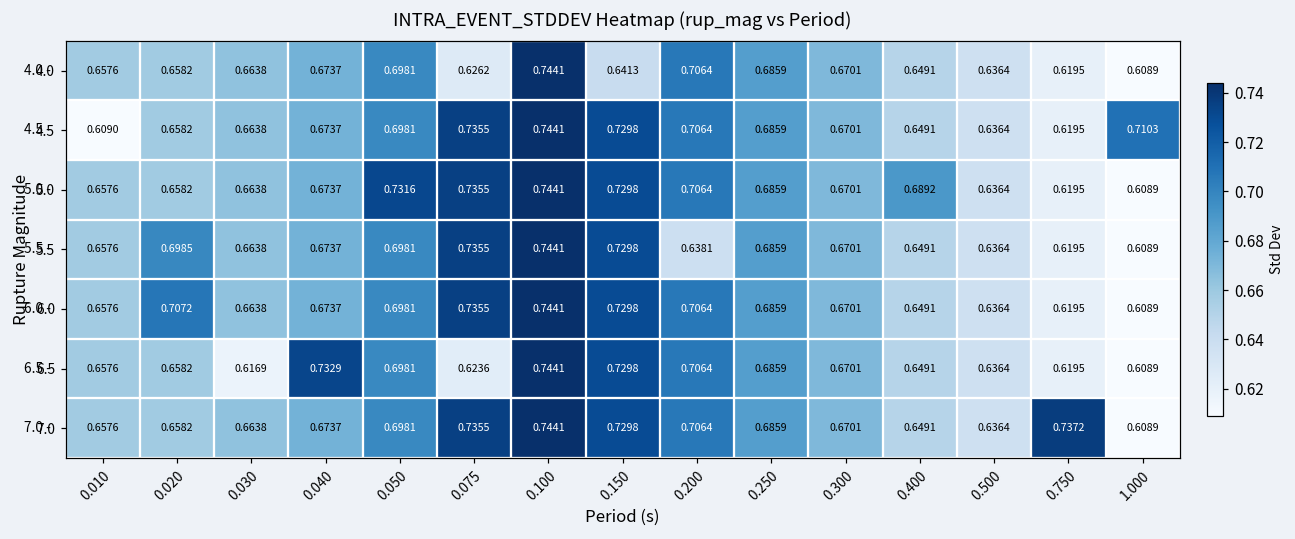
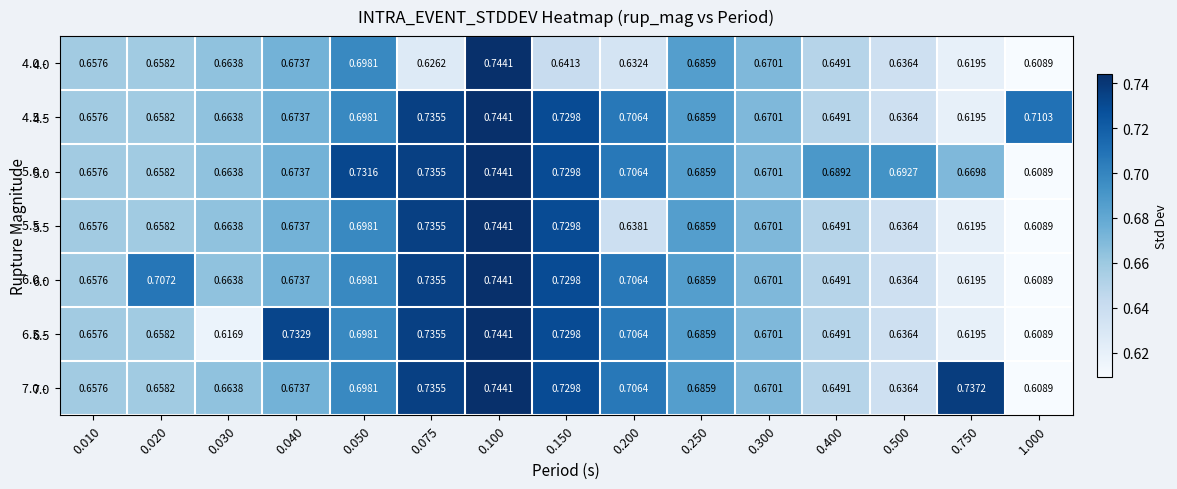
4.0, 0.200: 0.7064 -> 0.6324
4.5, 0.010: 0.6090 -> 0.6576
5.0, 0.500: 0.6364 -> 0.6927
5.0, 0.750: 0.6195 -> 0.6698
5.5, 0.020: 0.6985 -> 0.6582
6.5, 0.075: 0.6236 -> 0.7355
